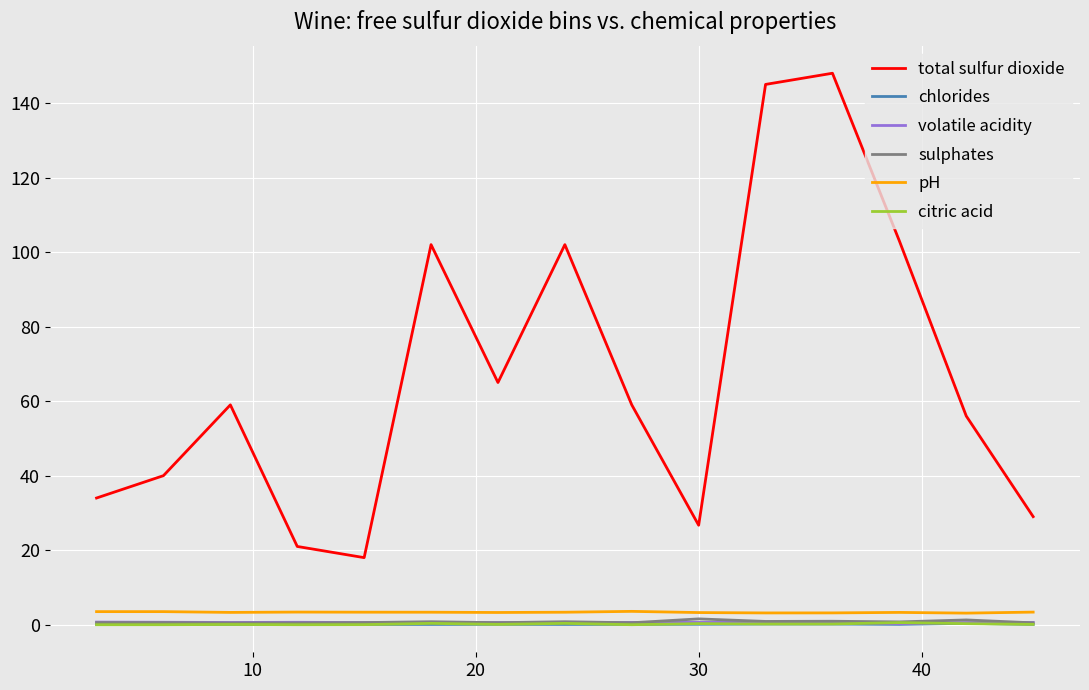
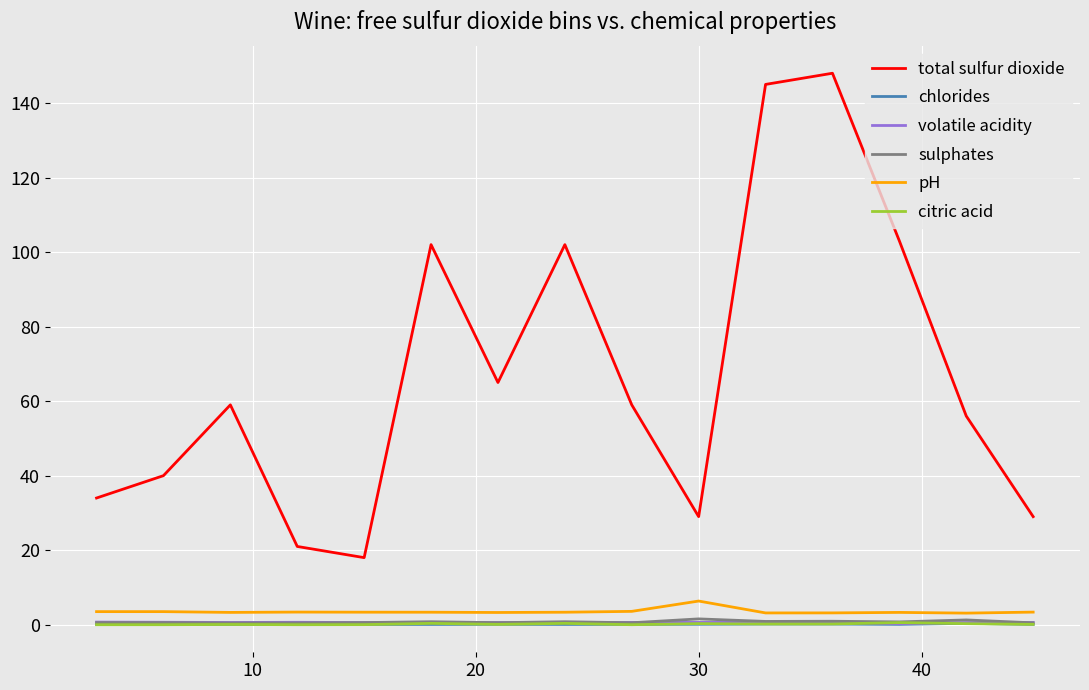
total sulfur dioxide, 30: 27 -> 29
pH, 30: 3 -> 6
